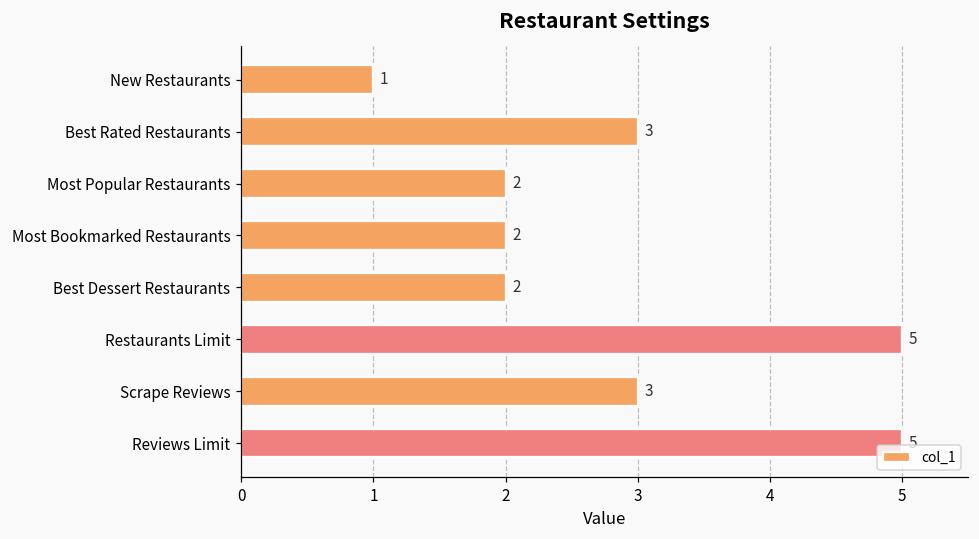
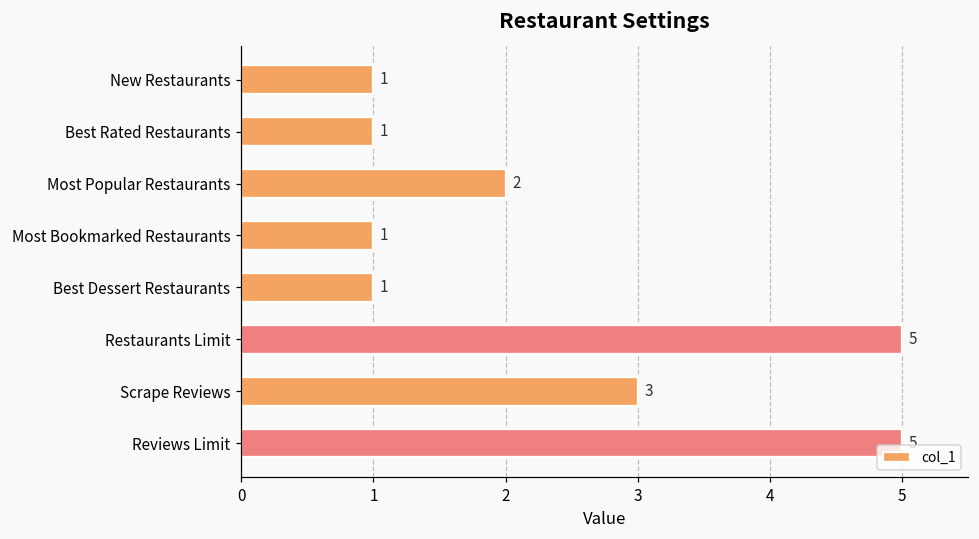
Best Rated Restaurants: 3 -> 1
Most Bookmarked Restaurants: 2 -> 1
Best Dessert Restaurants: 2 -> 1
